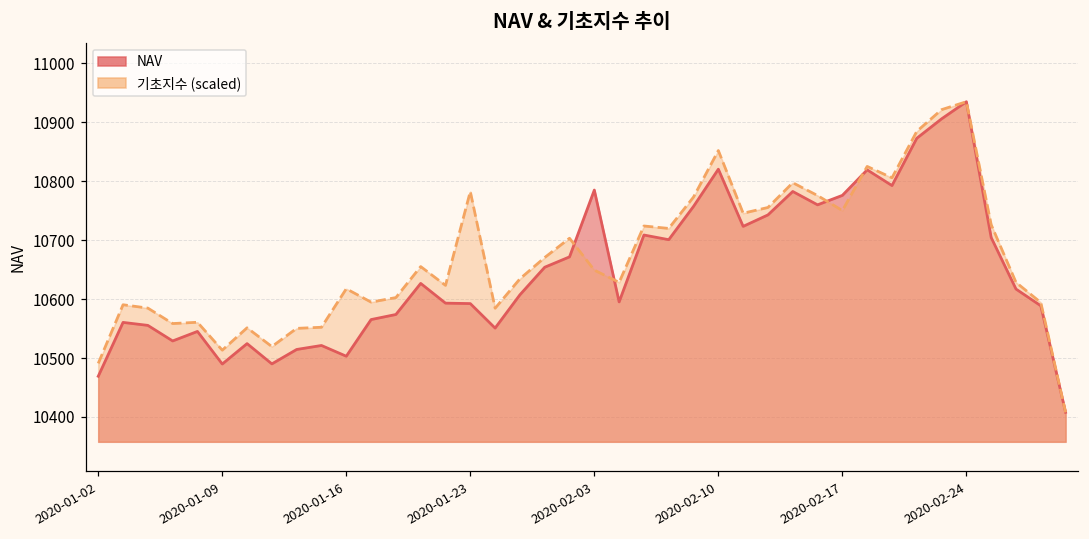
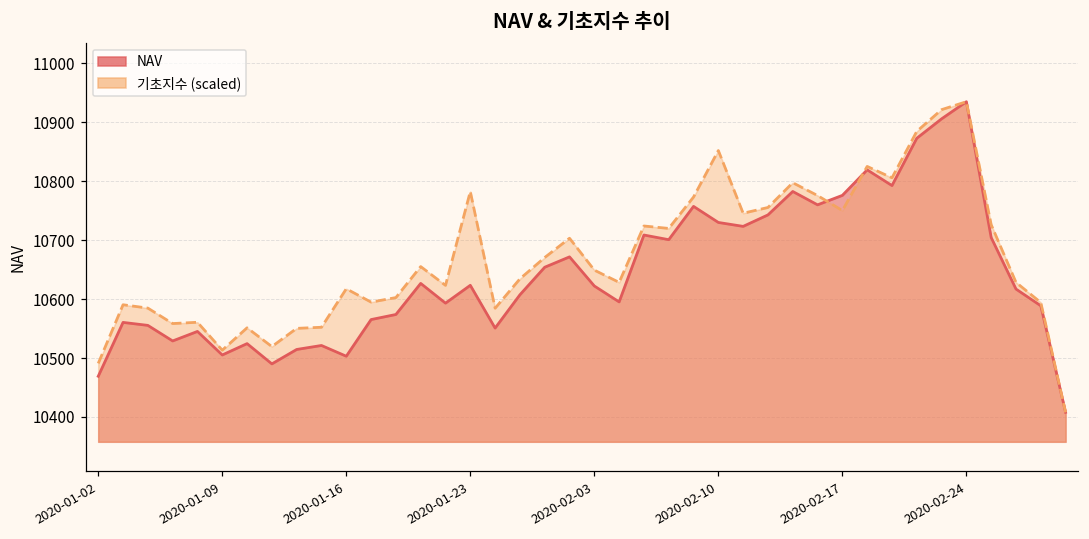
NAV, 2020-01-09: 10490 -> 10510
NAV, 2020-01-23: 10590 -> 10620
NAV, 2020-02-03: 10790 -> 10620
NAV, 2020-02-10: 10820 -> 10730
